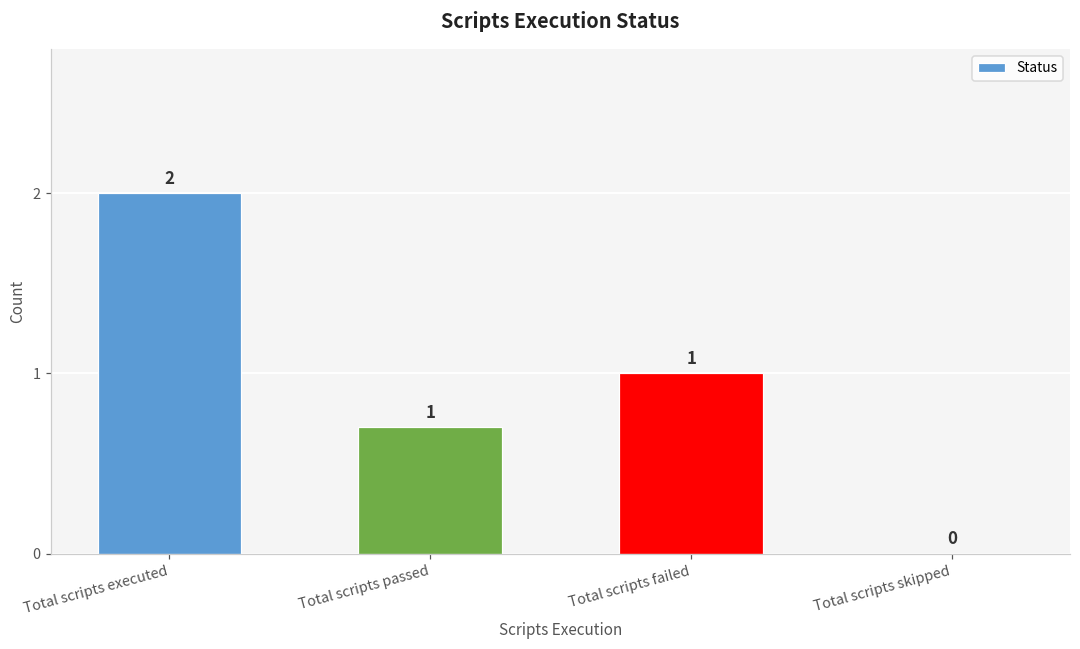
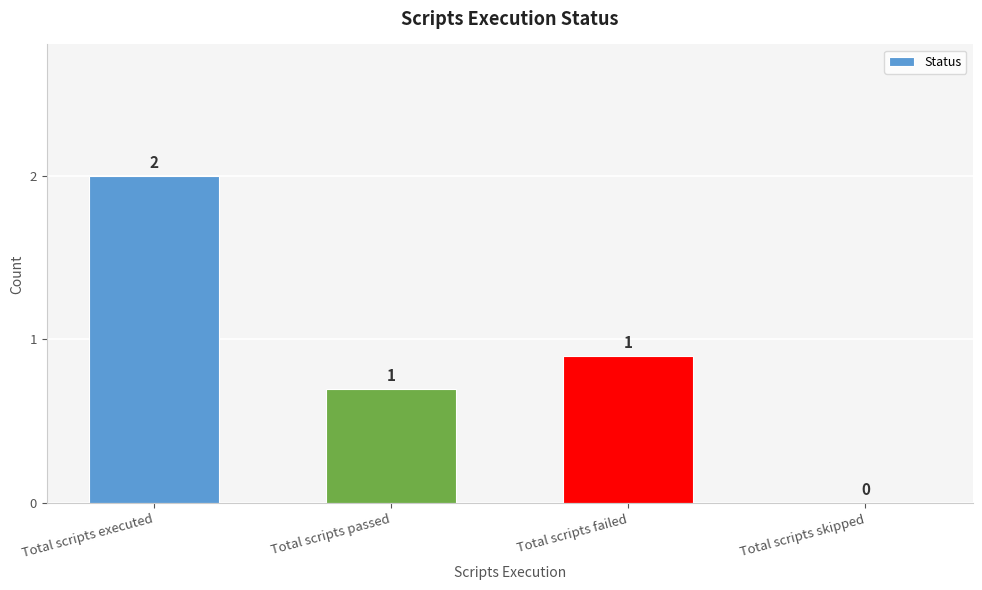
Total scripts failed: 1.0 -> 0.9
